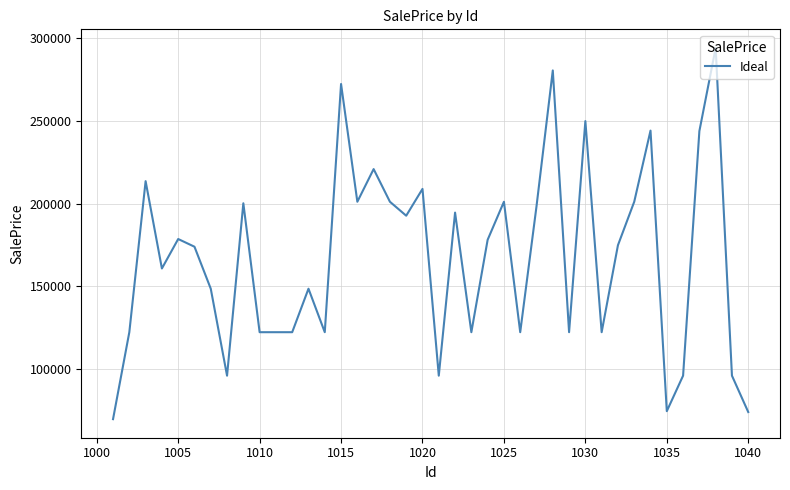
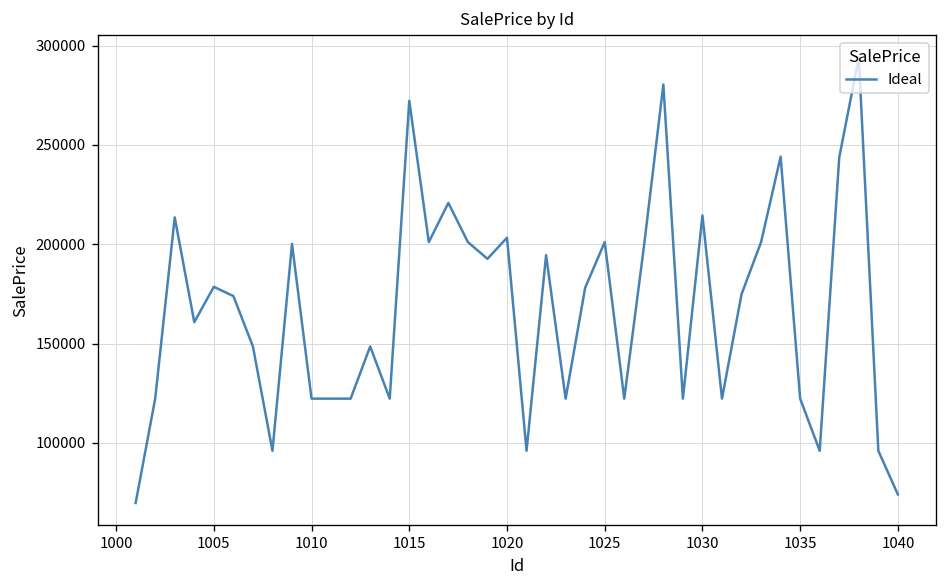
1020: 209000 -> 203000
1030: 250000 -> 214000
1035: 75000 -> 122000
